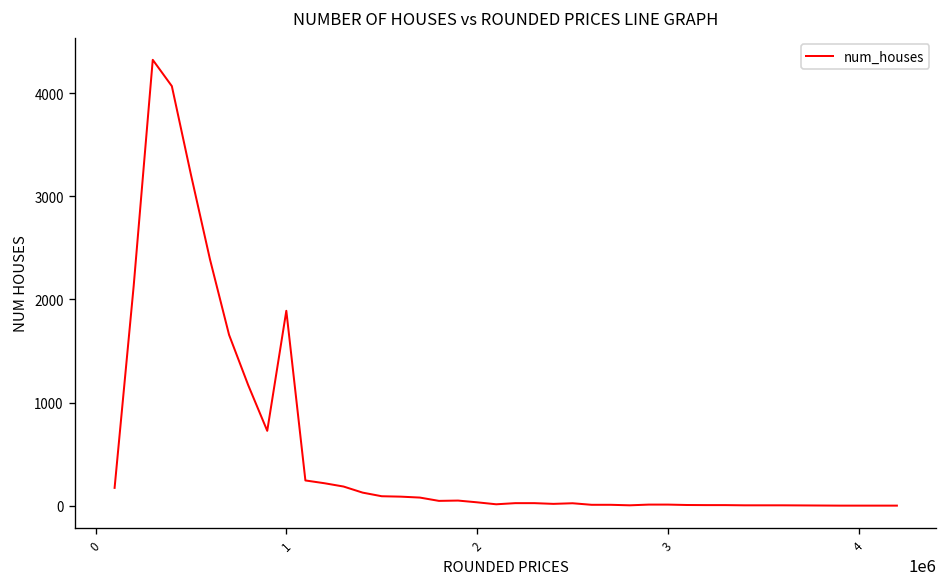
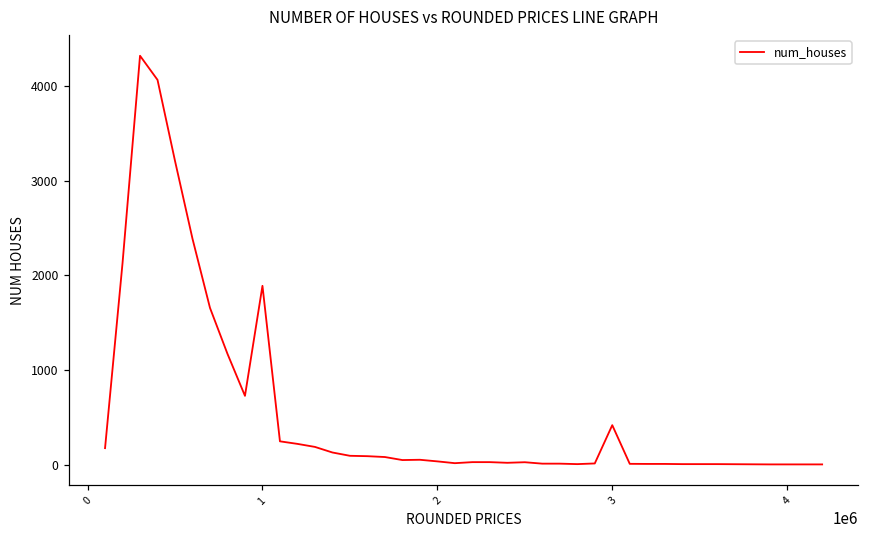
3: 0 -> 400
